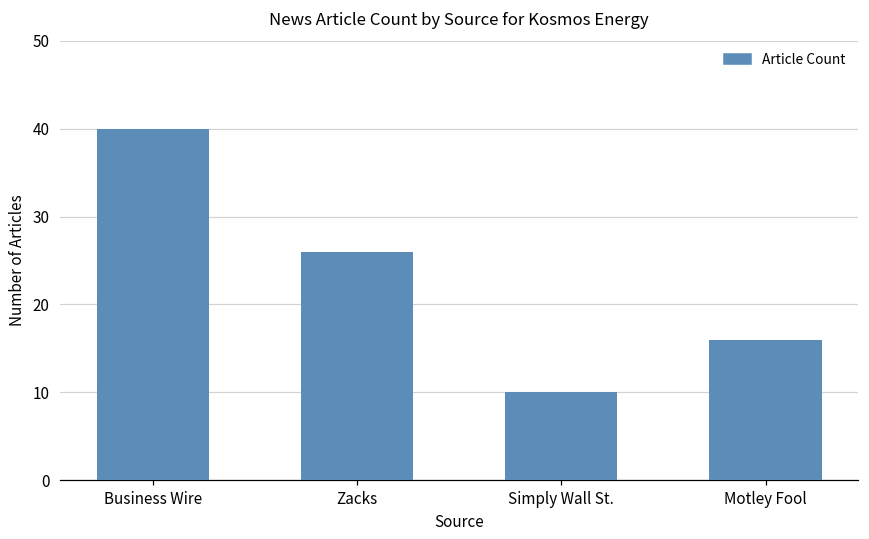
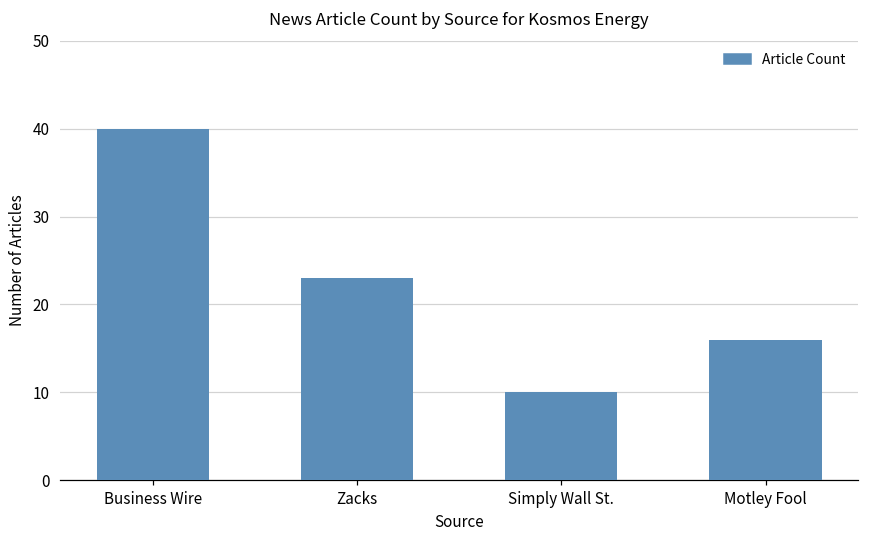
Zacks: 26 -> 23
